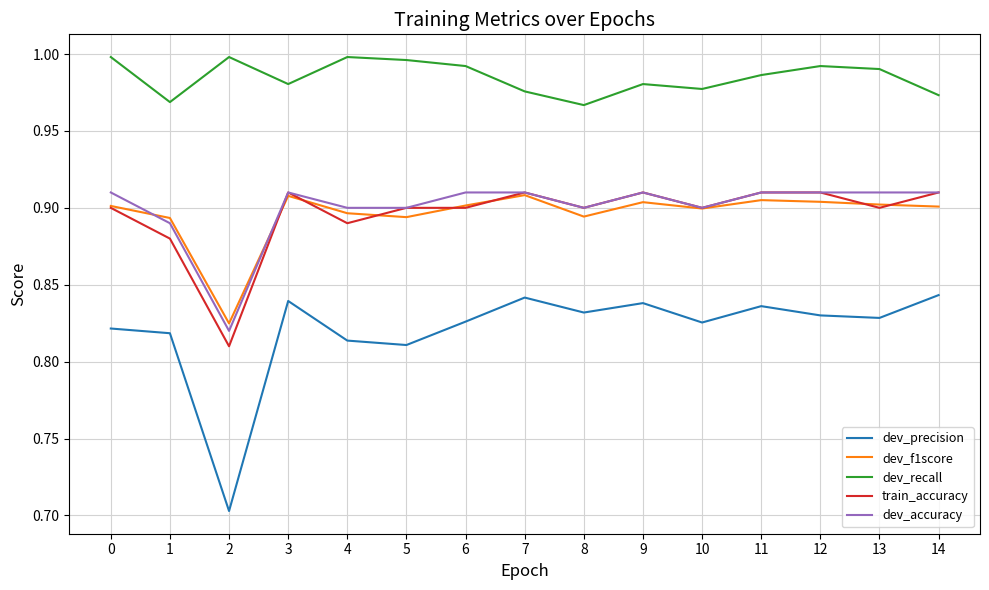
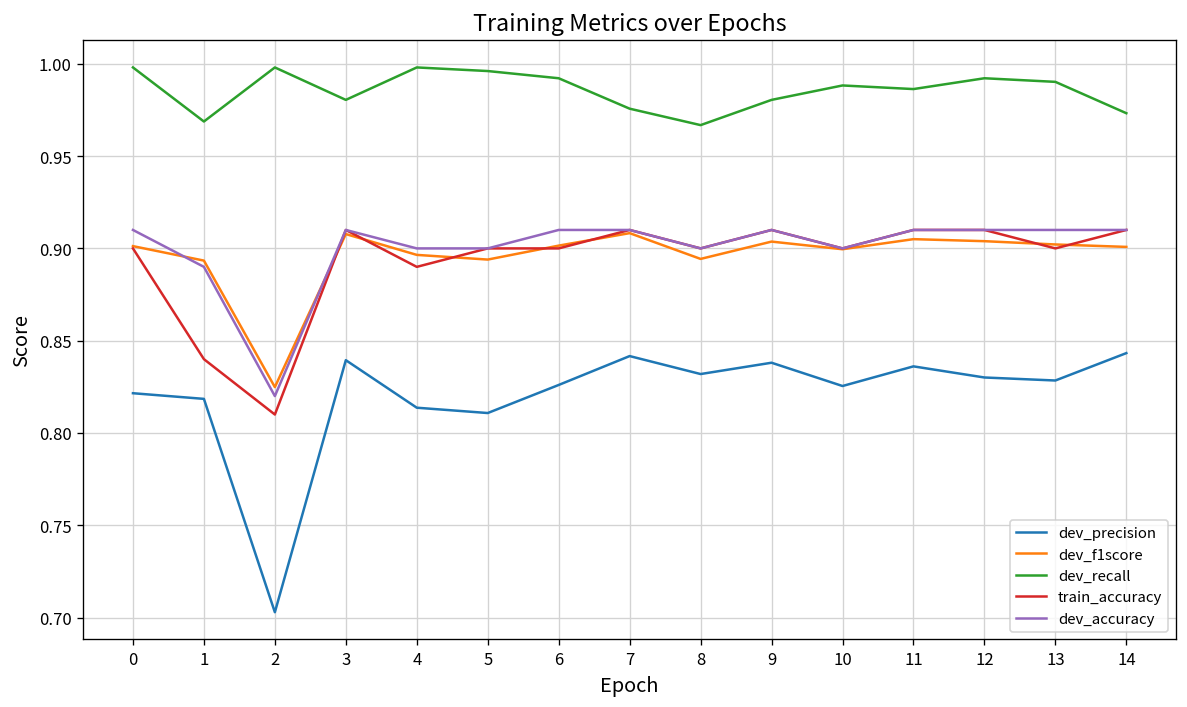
train_accuracy, 1: 0.88 -> 0.84
dev_recall, 10: 0.977 -> 0.988
